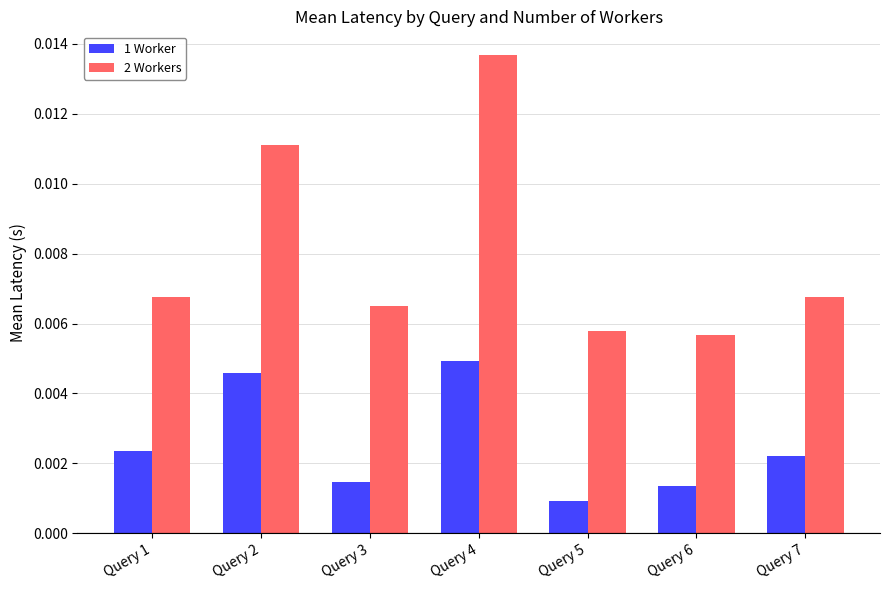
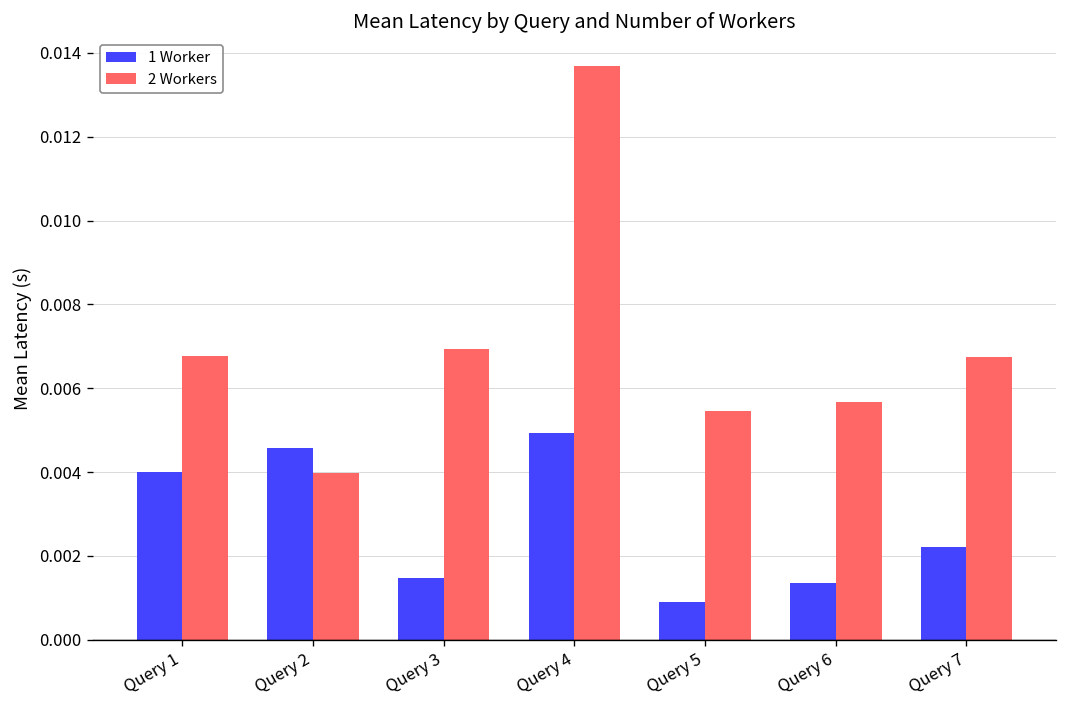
1 Worker, Query 1: 0.0024 -> 0.0040
2 Workers, Query 2: 0.0111 -> 0.0040
2 Workers, Query 3: 0.0065 -> 0.0069
2 Workers, Query 5: 0.0058 -> 0.0055
